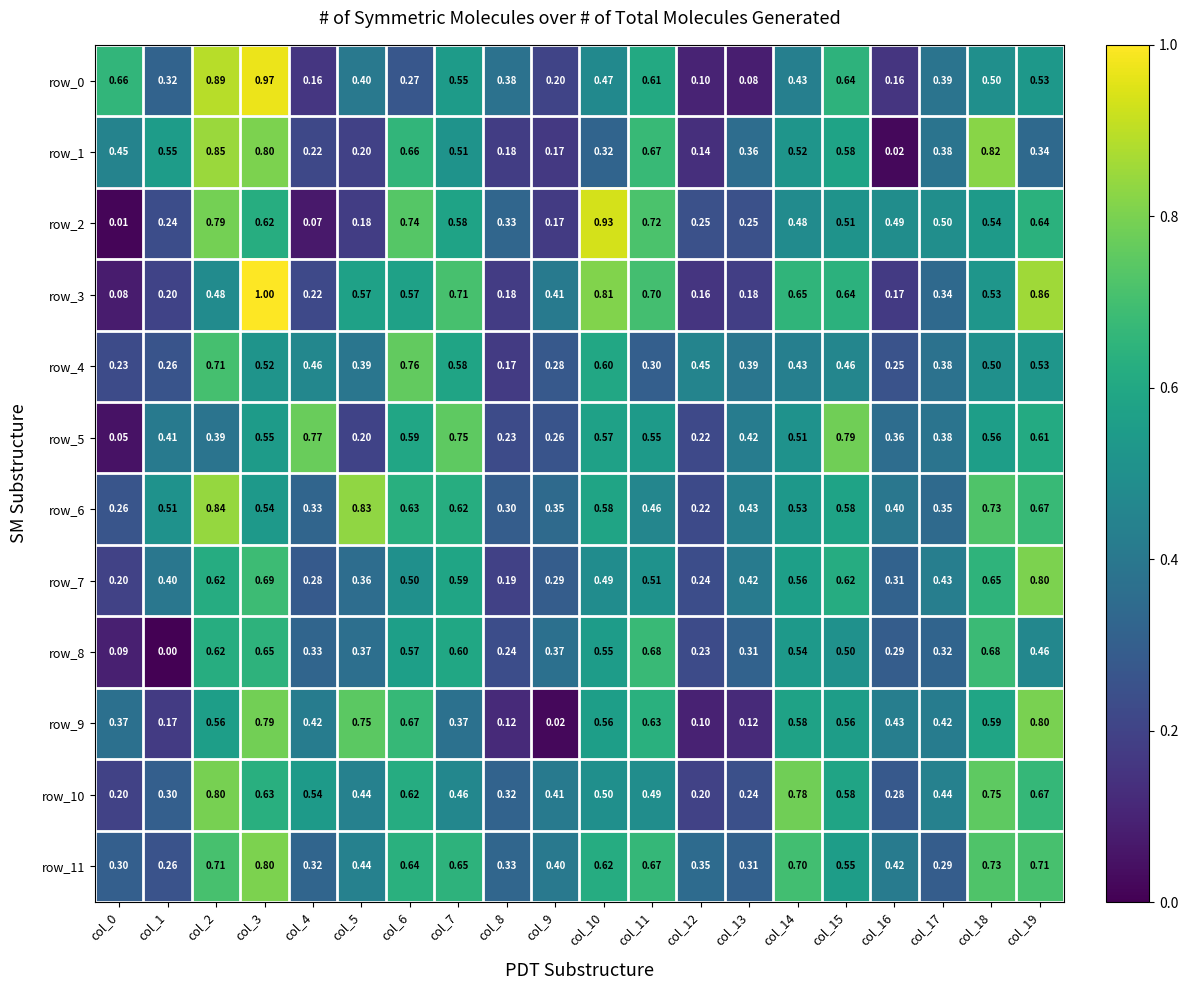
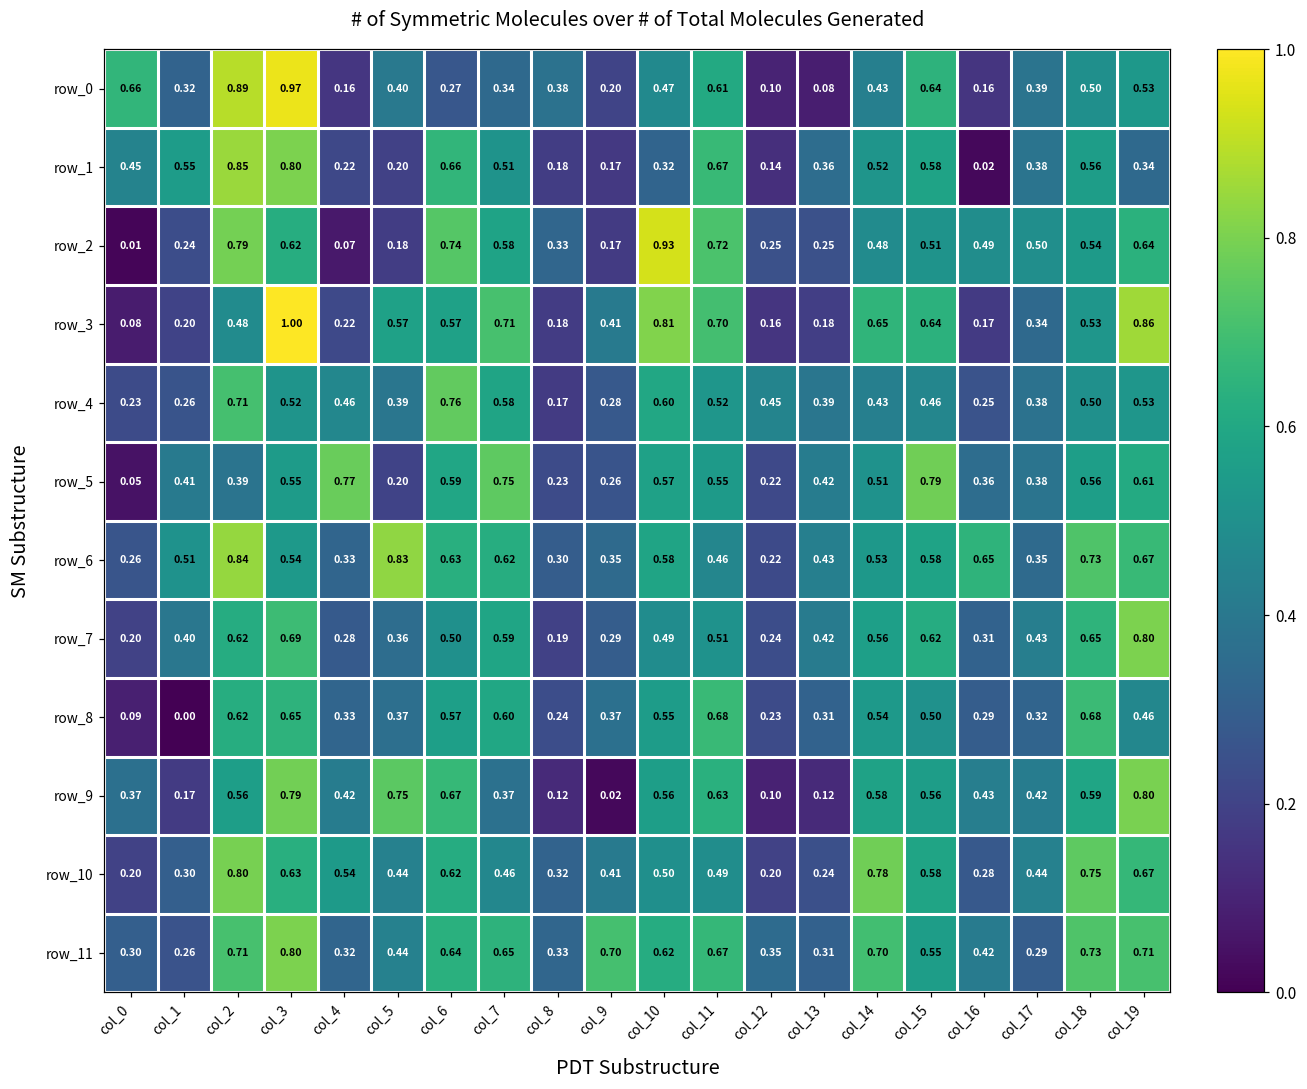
row_0, col_7: 0.55 -> 0.34
row_1, col_18: 0.82 -> 0.56
row_4, col_11: 0.30 -> 0.52
row_6, col_16: 0.40 -> 0.65
row_11, col_9: 0.40 -> 0.70
